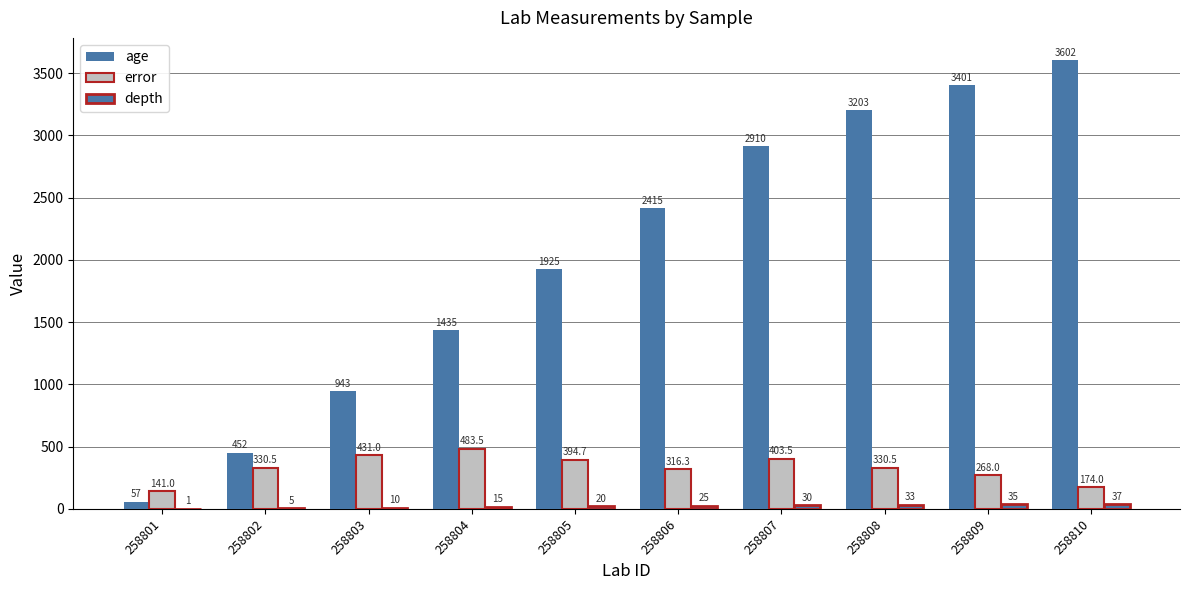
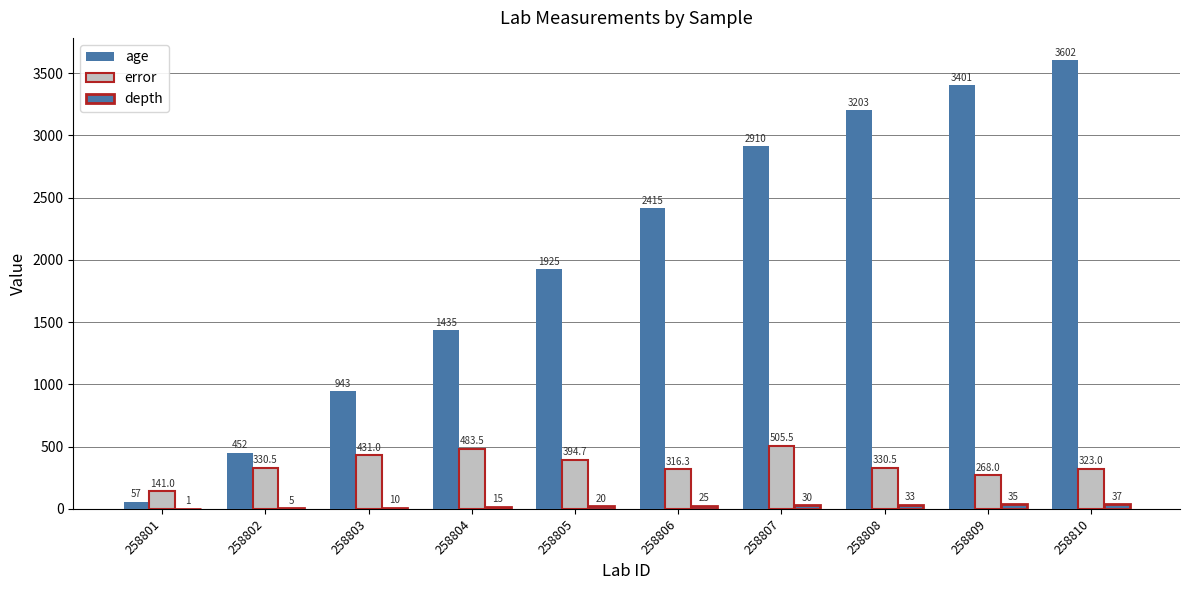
error, 258807: 403.5 -> 505.5
error, 258810: 174.0 -> 323.0
